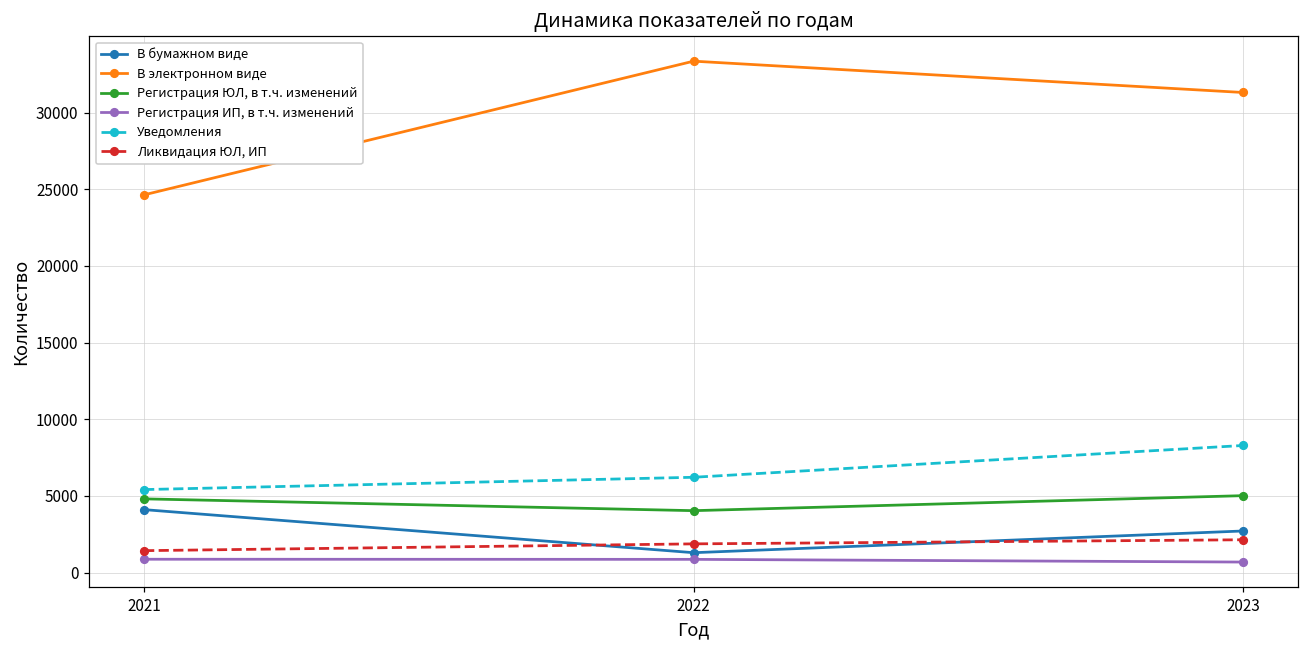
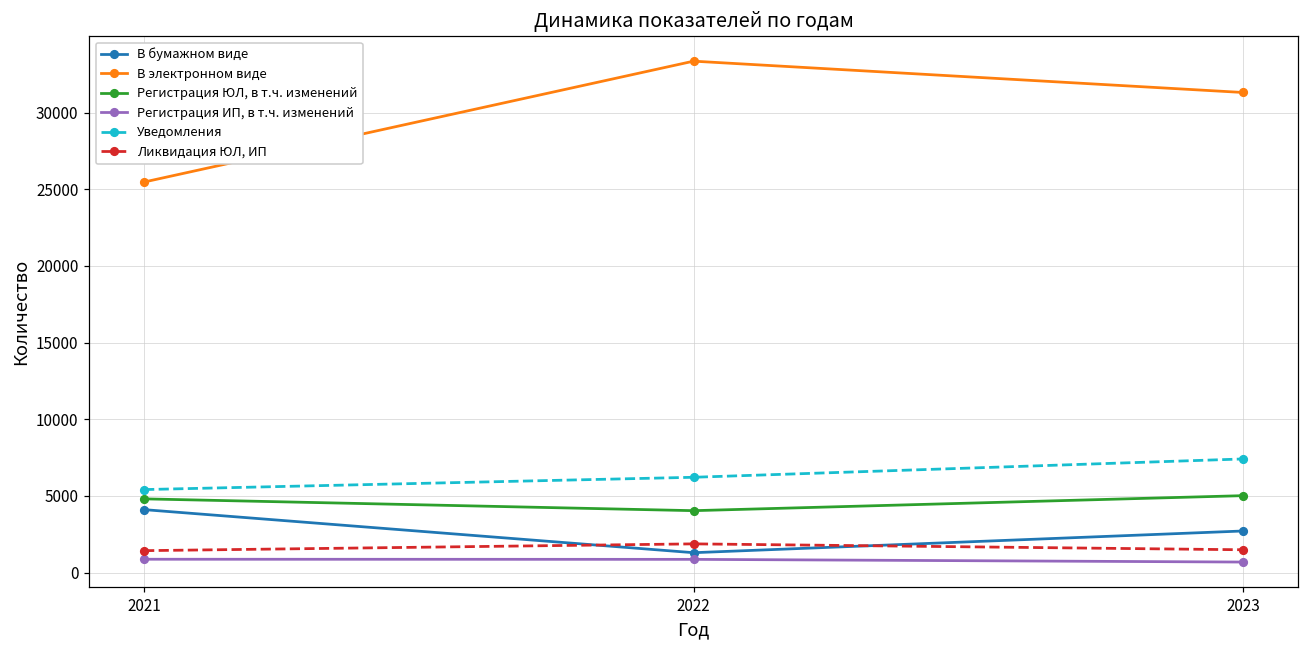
В электронном виде, 2021: 24600 -> 25500
Уведомления, 2023: 8300 -> 7400
Ликвидация ЮЛ, ИП, 2023: 2100 -> 1500
